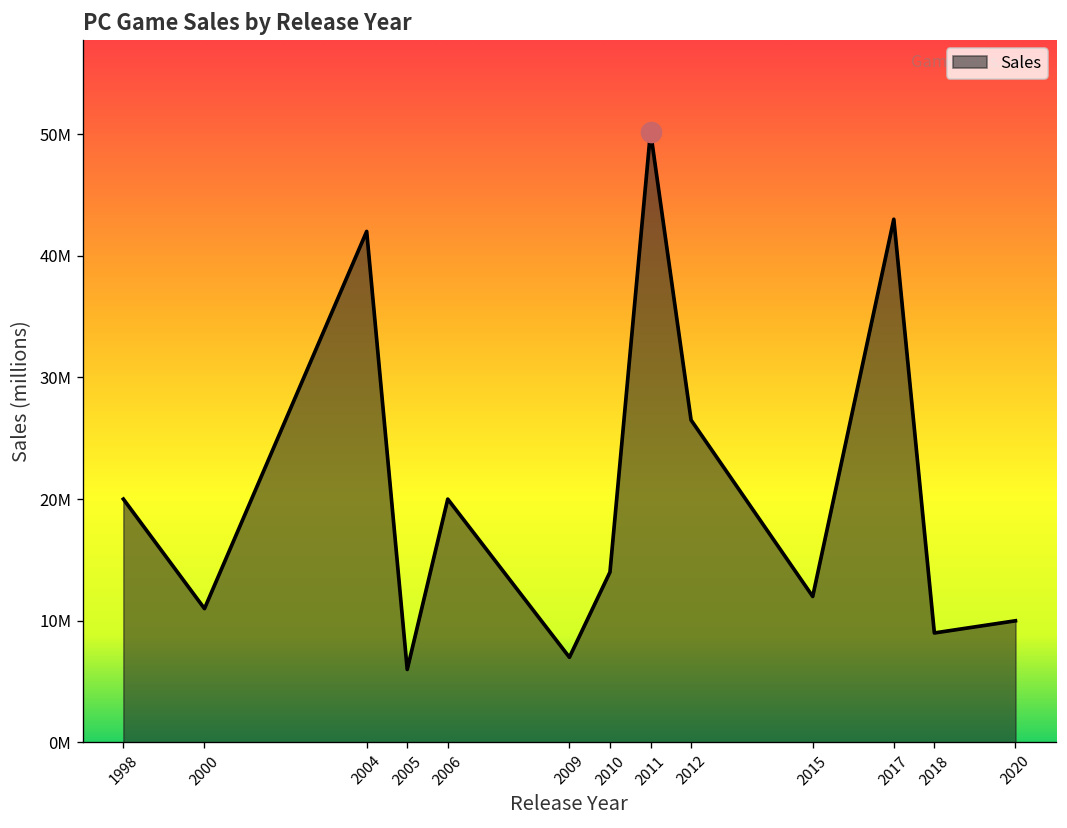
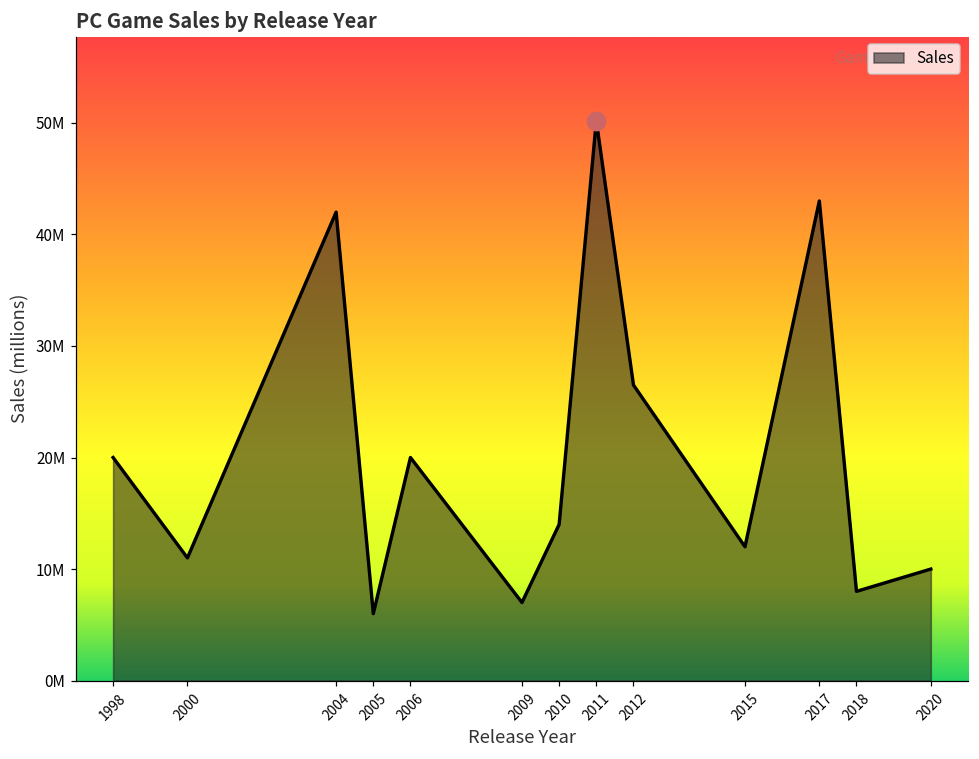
Sales, 2018: 9000000 -> 8000000
